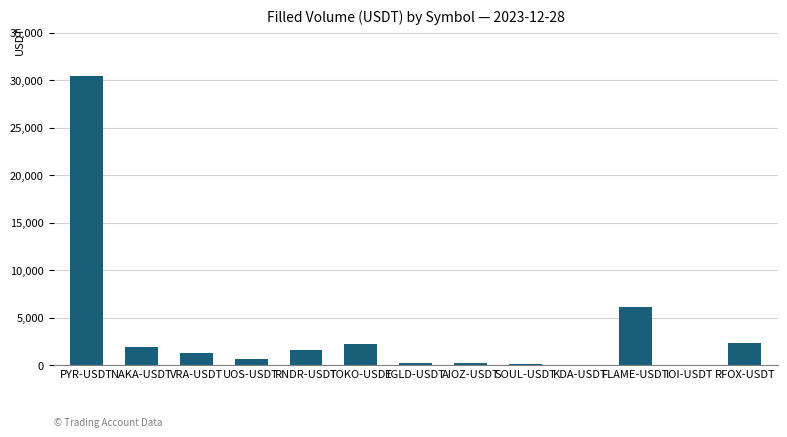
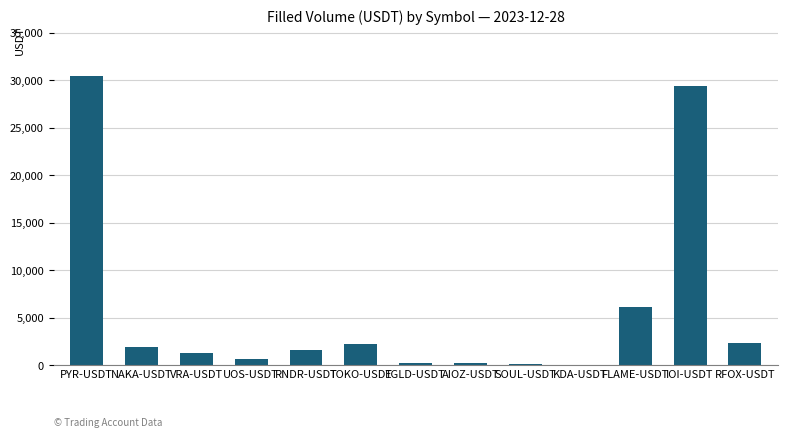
IOI-USDT: 0 -> 29,000
